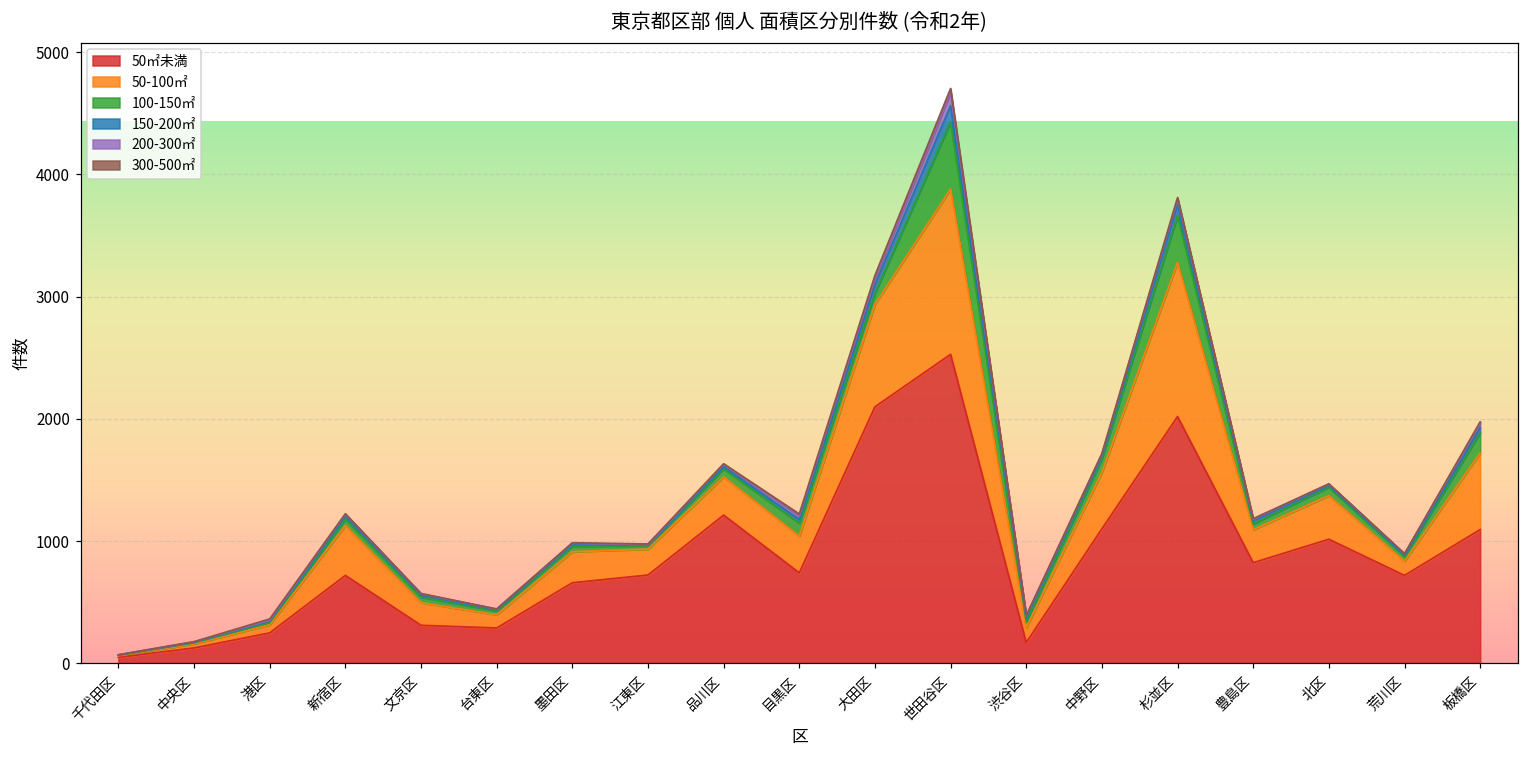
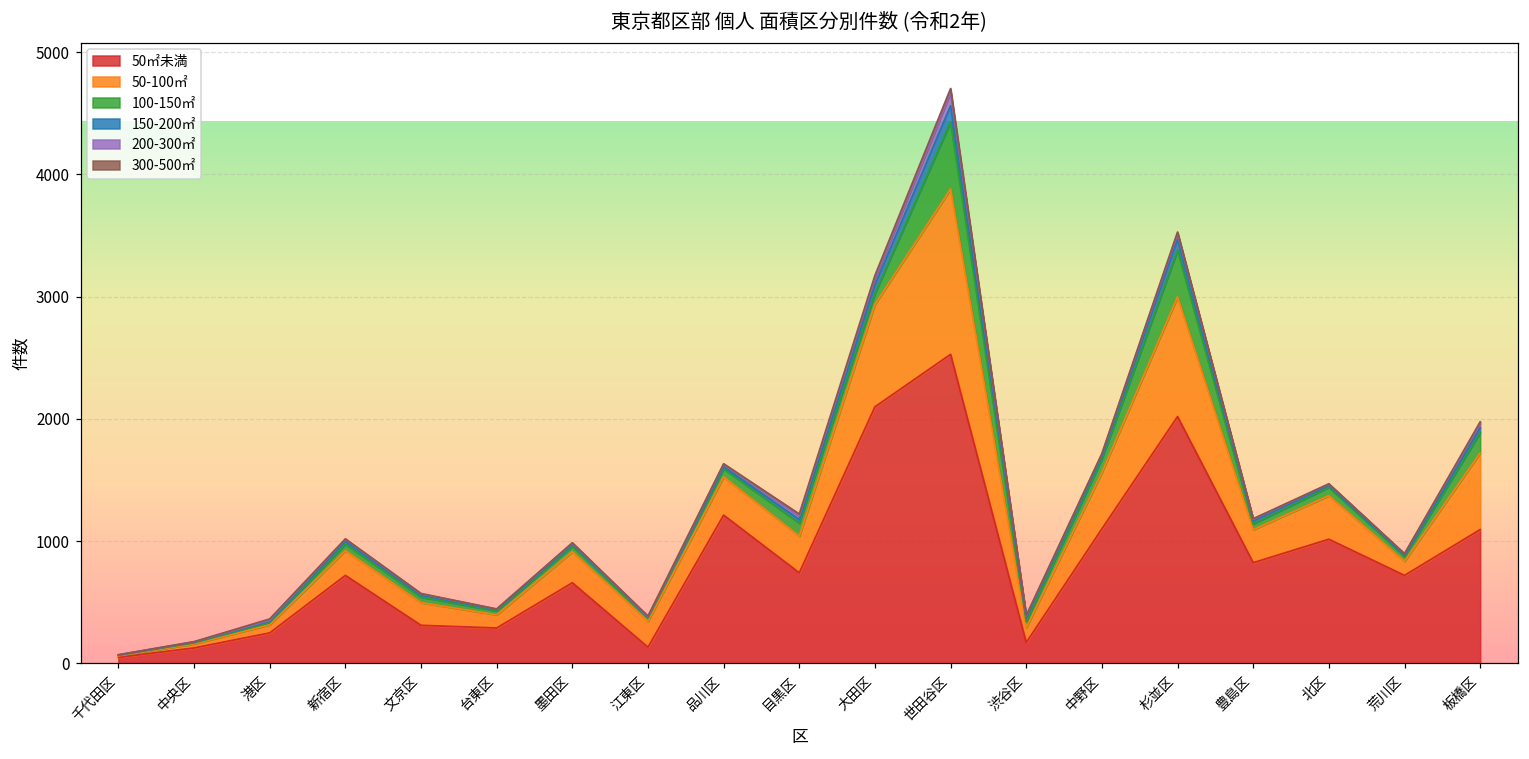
50-100㎡, 新宿区: 410 -> 200
50㎡未満, 江東区: 720 -> 130
50-100㎡, 杉並区: 1260 -> 980
